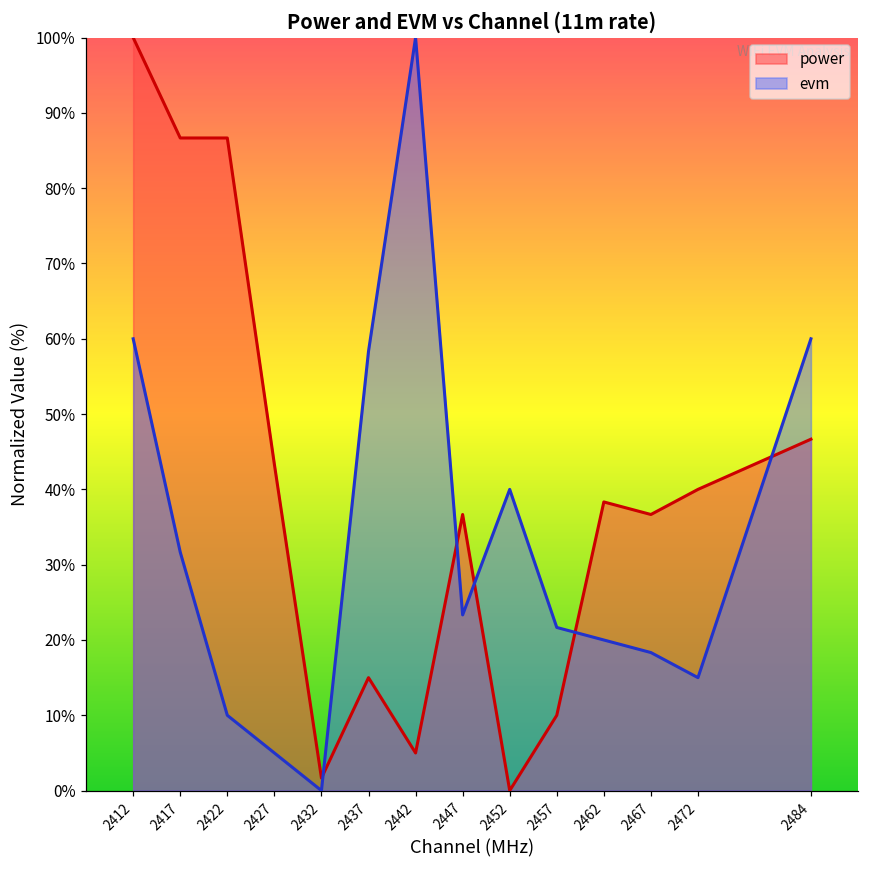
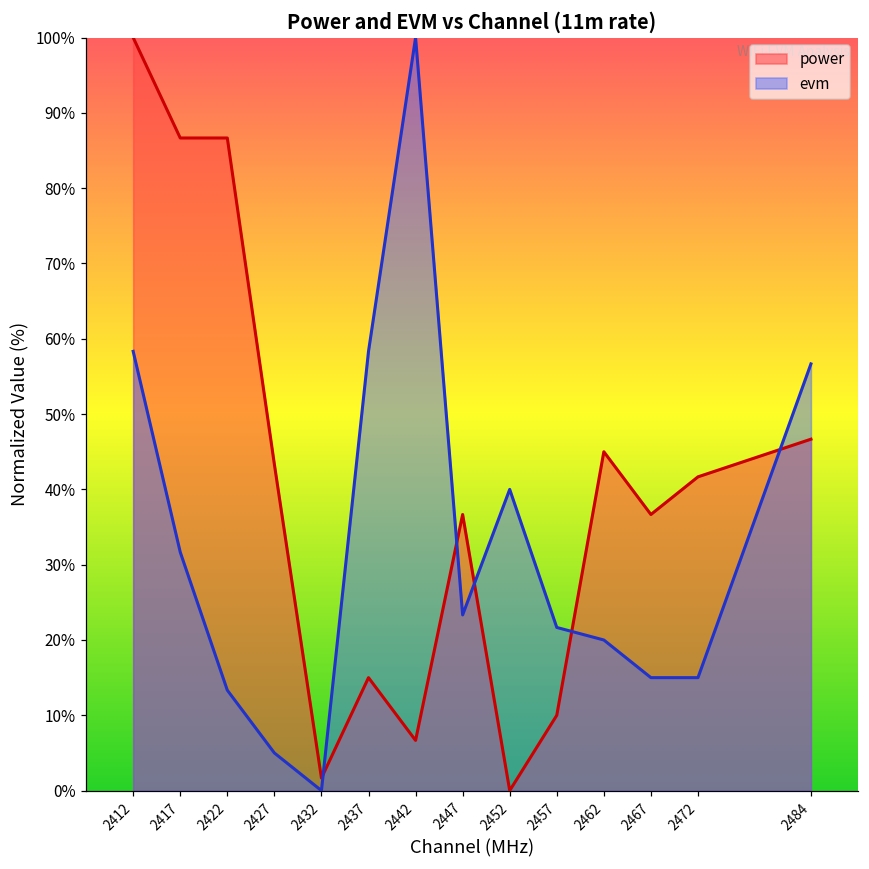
evm, 2412: 60% -> 58%
evm, 2422: 10% -> 13%
power, 2442: 5% -> 7%
power, 2462: 38% -> 45%
evm, 2467: 18% -> 15%
power, 2472: 40% -> 42%
evm, 2484: 60% -> 57%
